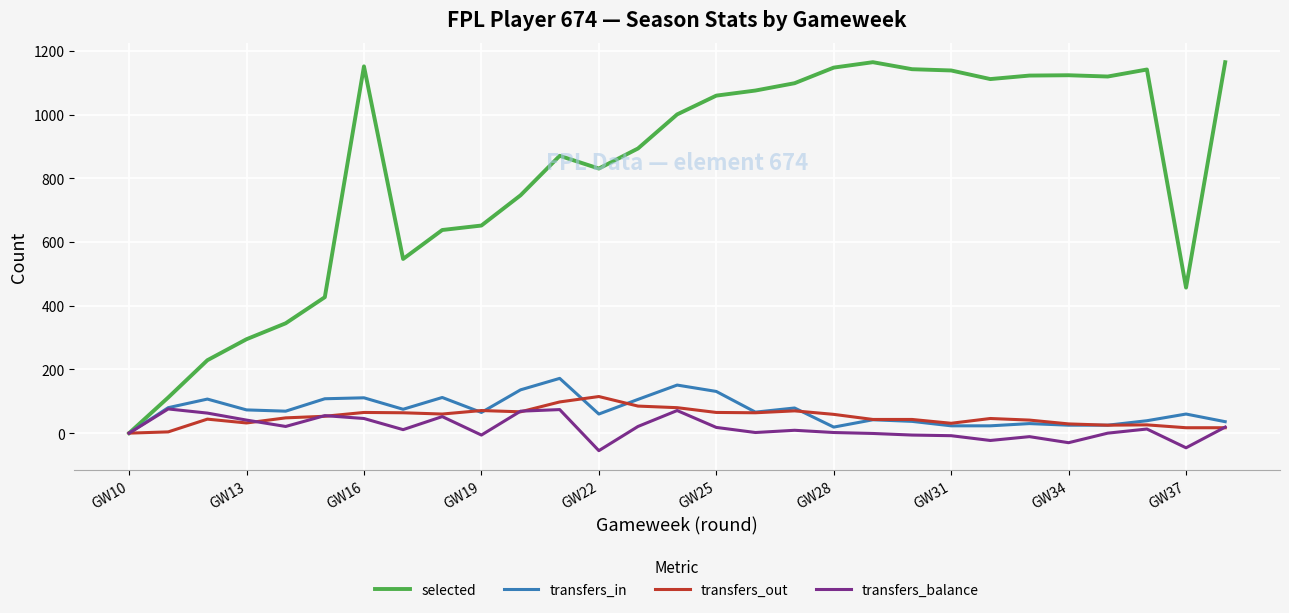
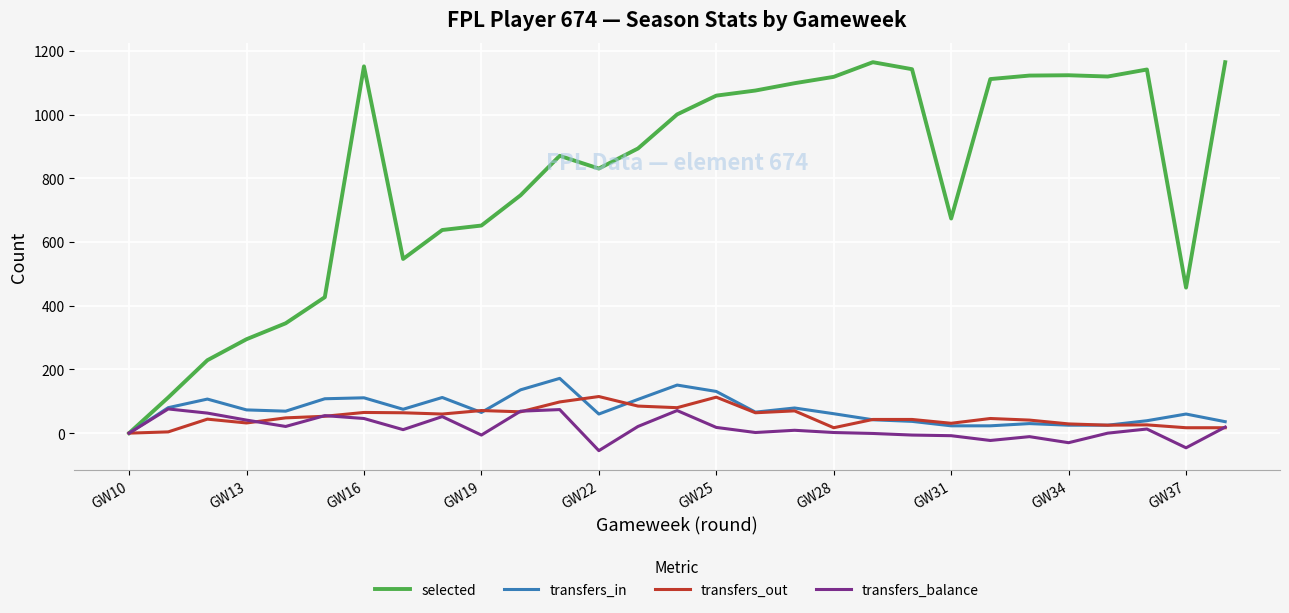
transfers_out, GW25: 70 -> 110
selected, GW28: 1150 -> 1120
transfers_in, GW28: 20 -> 60
transfers_out, GW28: 60 -> 20
selected, GW31: 1140 -> 670
